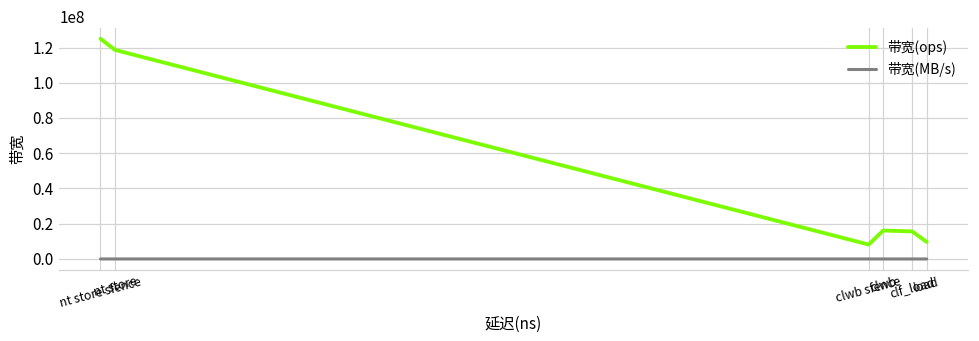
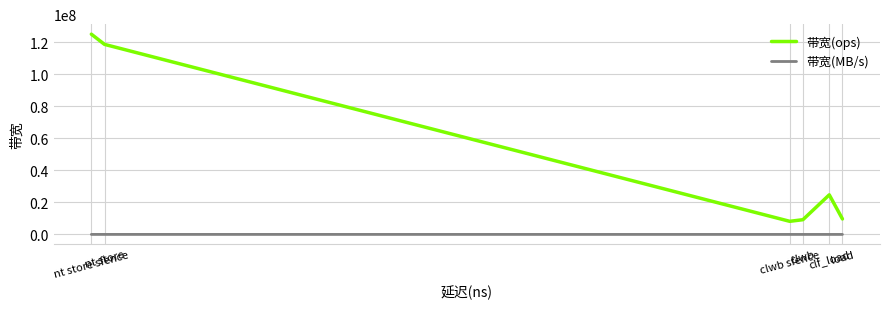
带宽(ops), clwb: 16000000 -> 9000000
带宽(ops), clf_load: 16000000 -> 25000000
